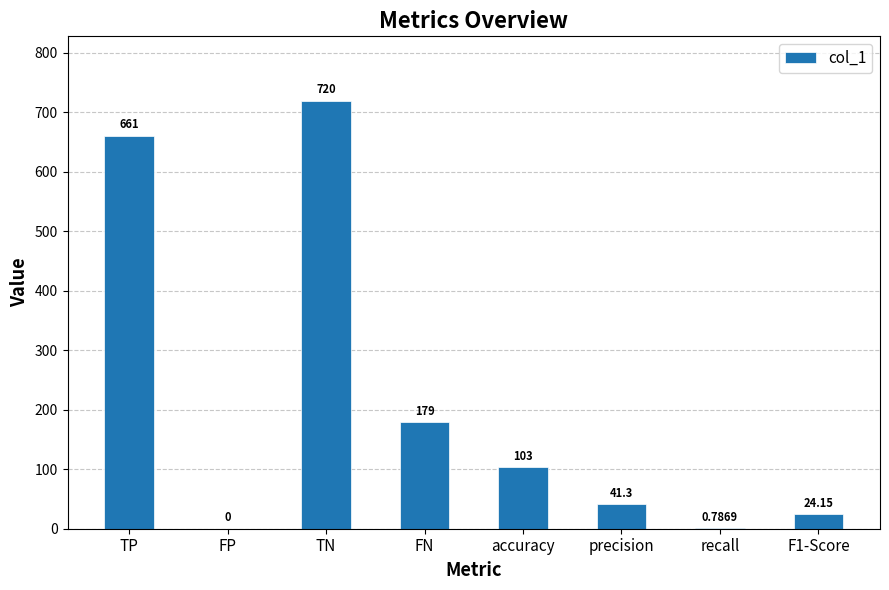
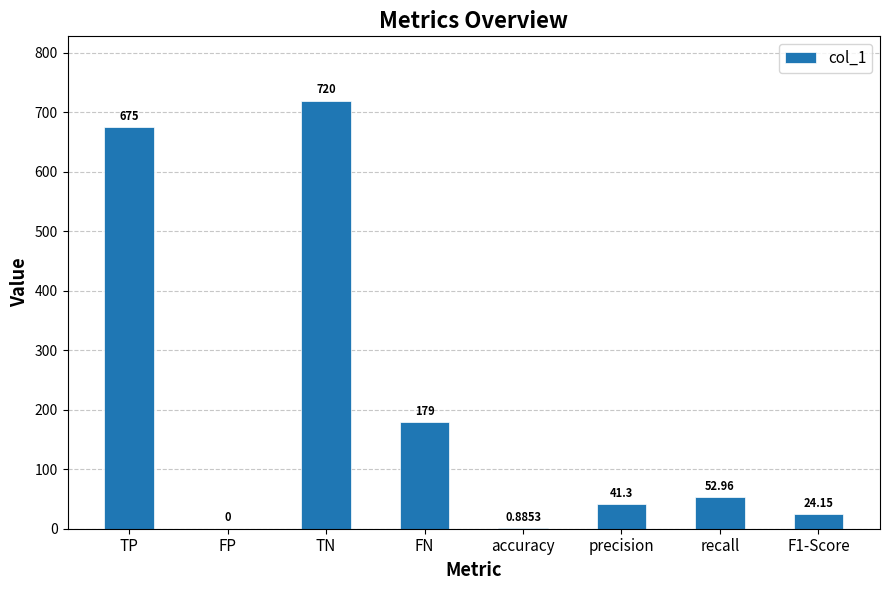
TP: 661 -> 675
accuracy: 103 -> 0.8853
recall: 0.7869 -> 52.96
